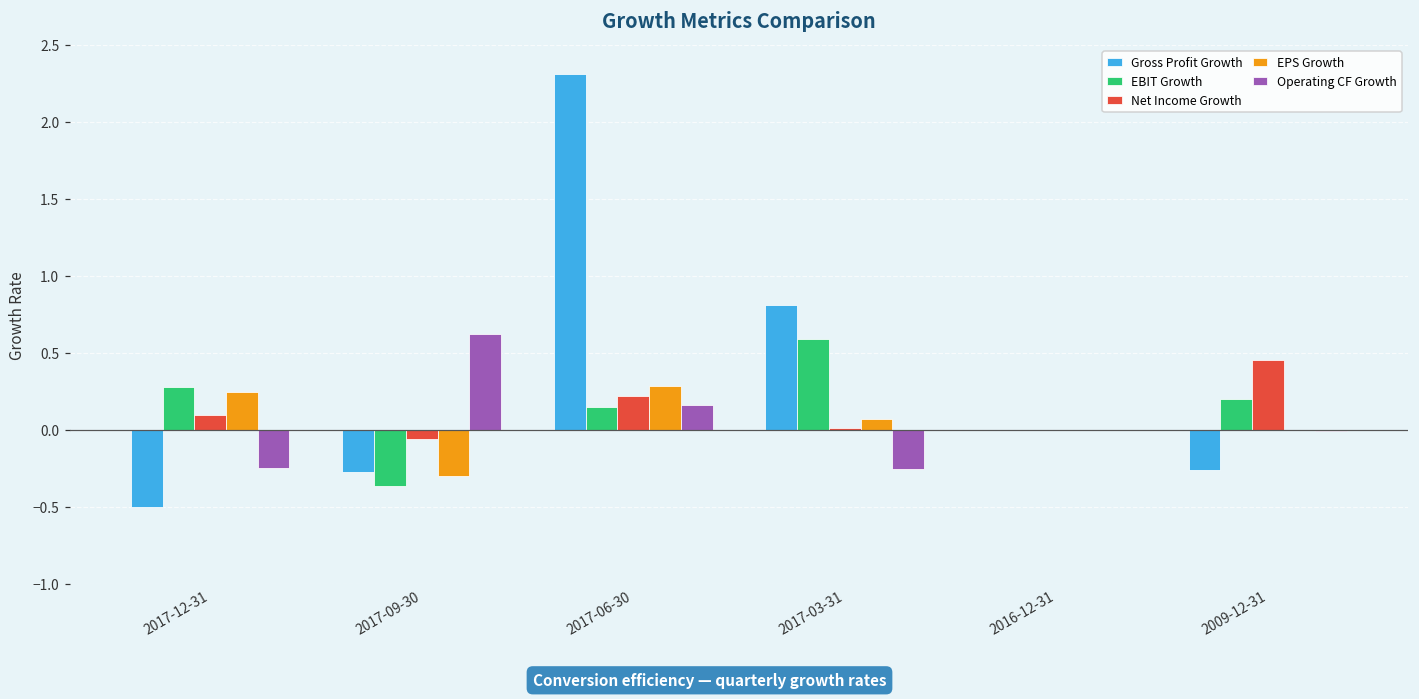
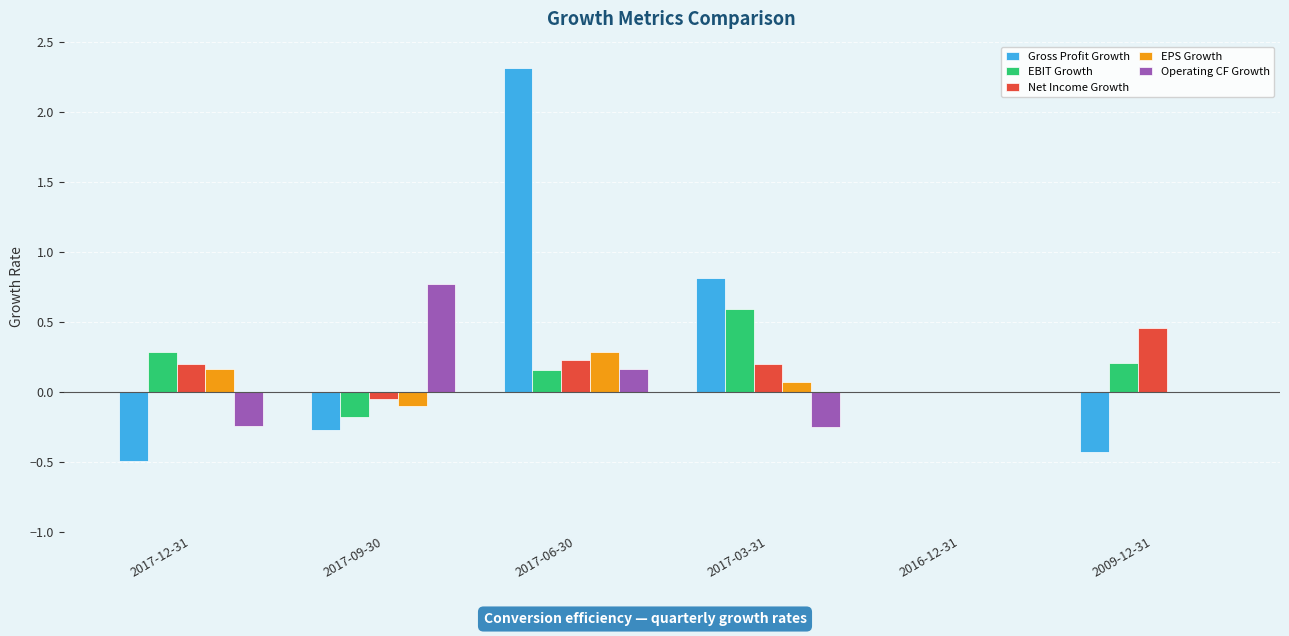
Net Income Growth, 2017-12-31: 0.10 -> 0.20
EPS Growth, 2017-12-31: 0.25 -> 0.16
EBIT Growth, 2017-09-30: -0.36 -> -0.18
EPS Growth, 2017-09-30: -0.3 -> -0.1
Operating CF Growth, 2017-09-30: 0.63 -> 0.77
Net Income Growth, 2017-03-31: 0.01 -> 0.19
Gross Profit Growth, 2009-12-31: -0.26 -> -0.43
